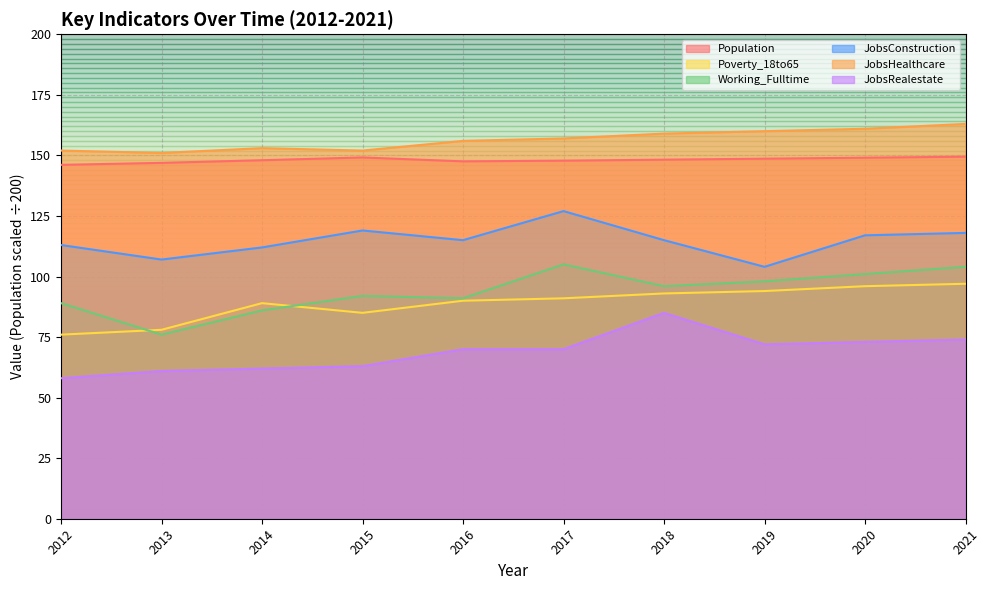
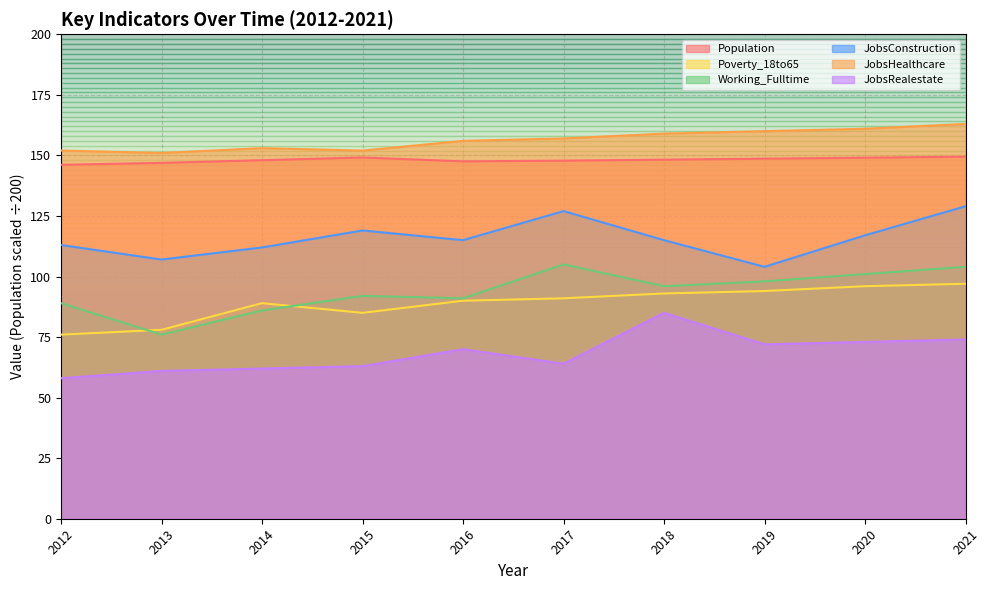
JobsRealestate, 2017: 70 -> 64
JobsConstruction, 2021: 118 -> 129
